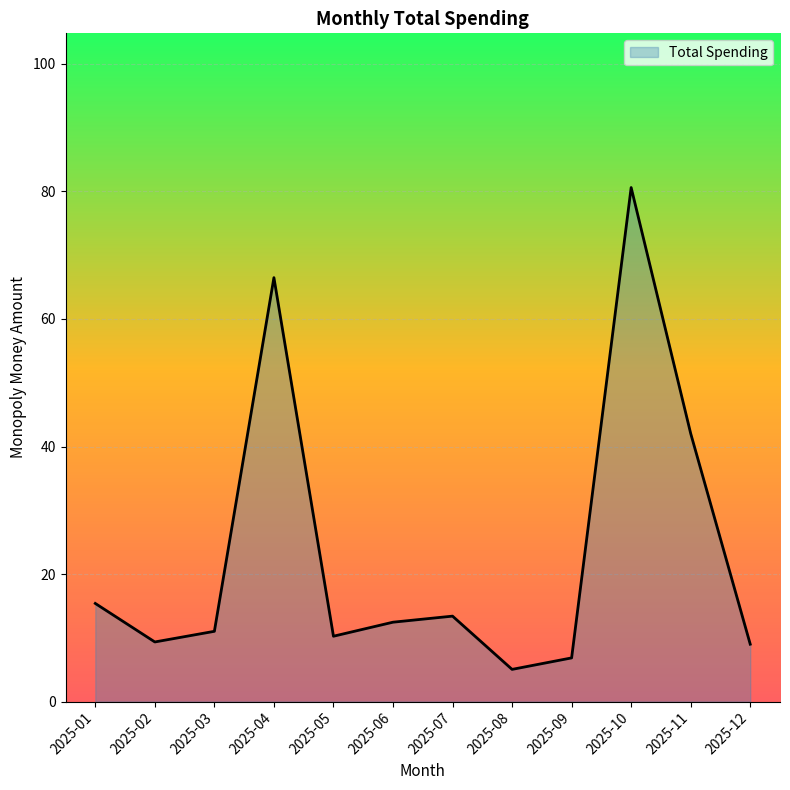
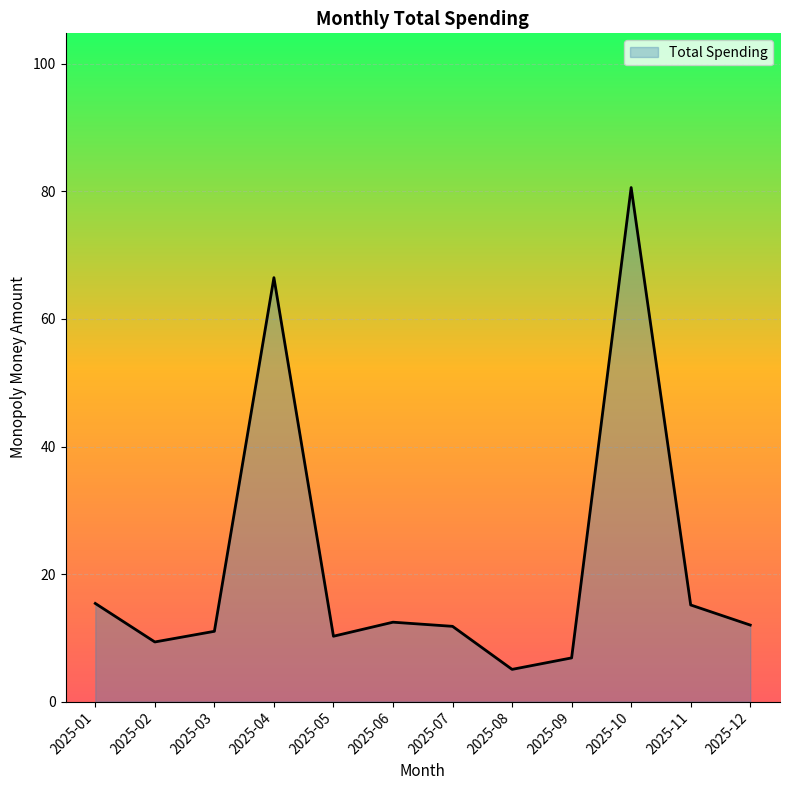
2025-07: 13 -> 12
2025-11: 42 -> 15
2025-12: 9 -> 12
